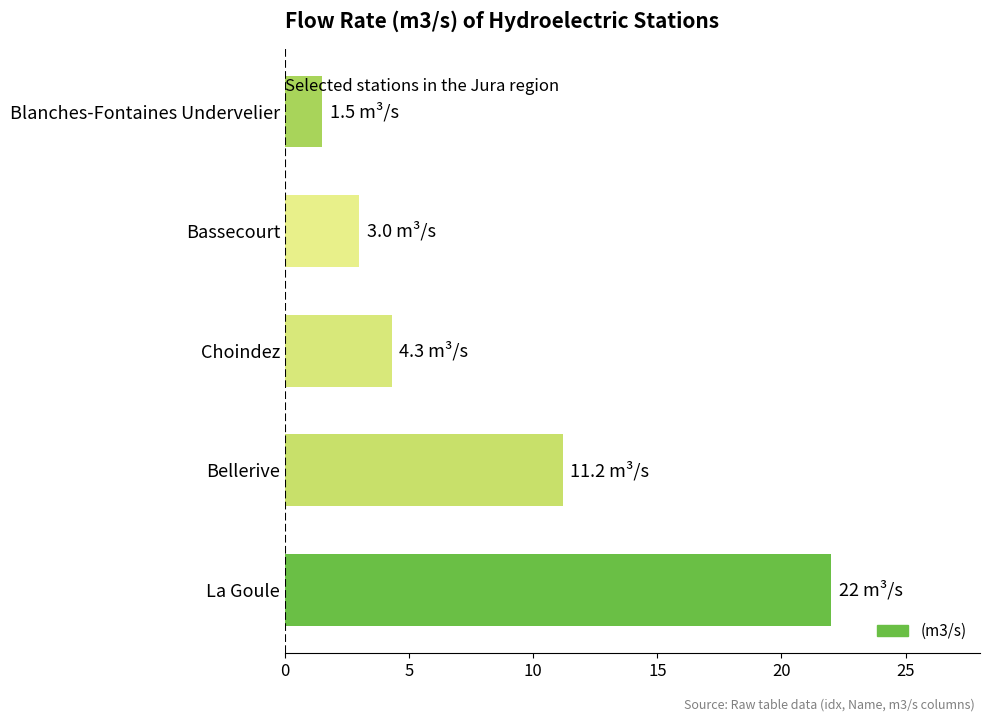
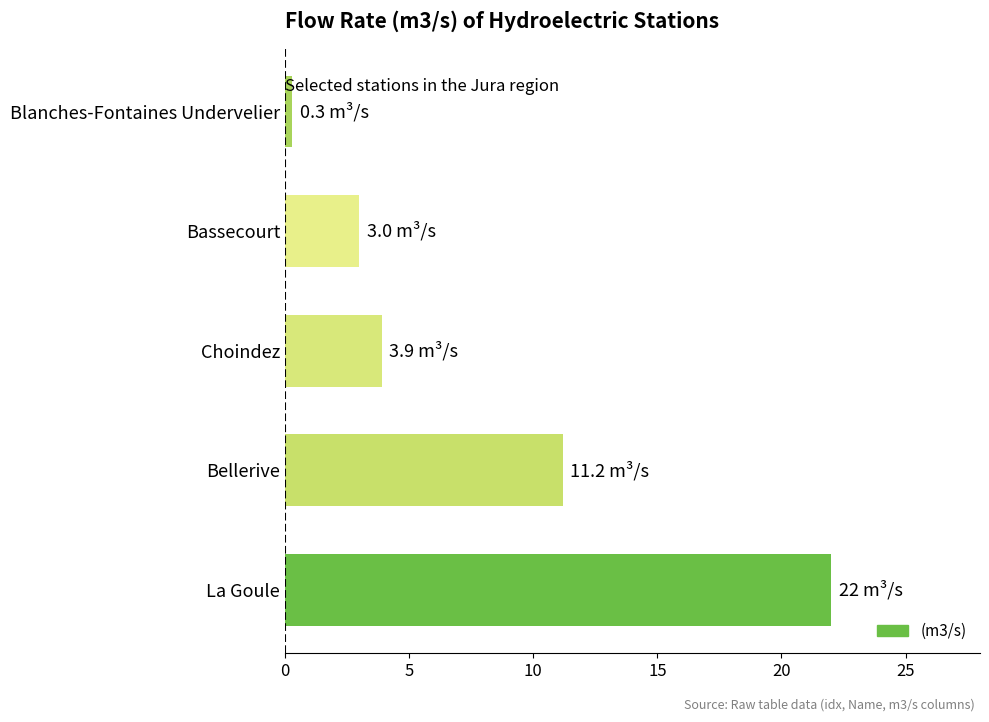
Blanches-Fontaines Undervelier: 1.5 -> 0.3
Choindez: 4.3 -> 3.9
